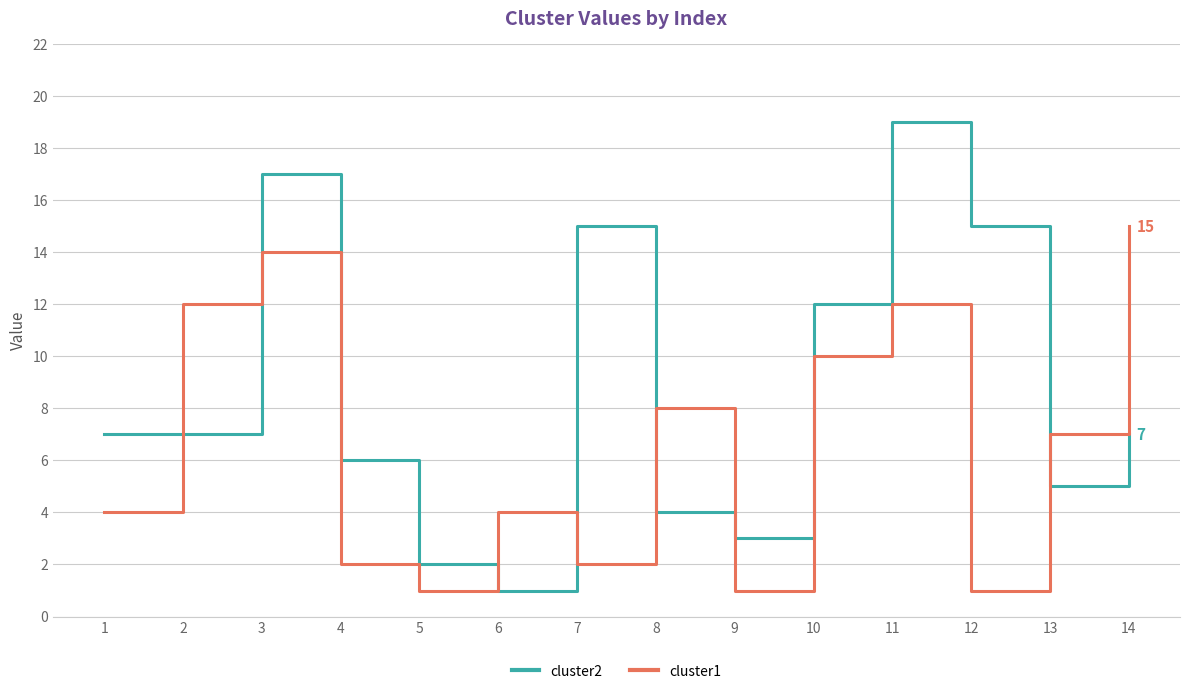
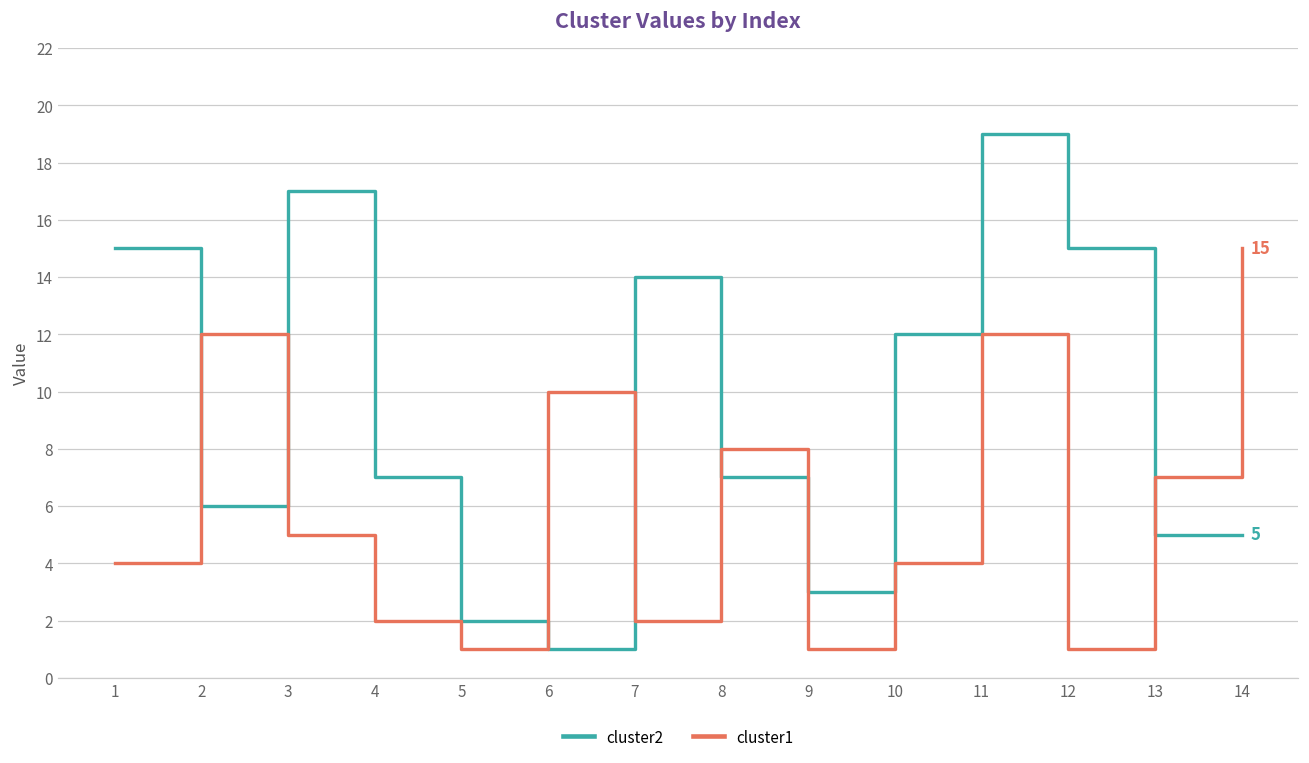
cluster2, 1: 7 -> 15
cluster2, 2: 7 -> 6
cluster1, 3: 14 -> 5
cluster2, 4: 6 -> 7
cluster1, 6: 4 -> 10
cluster2, 7: 15 -> 14
cluster2, 8: 4 -> 7
cluster1, 10: 10 -> 4
cluster2, 14: 7 -> 5
